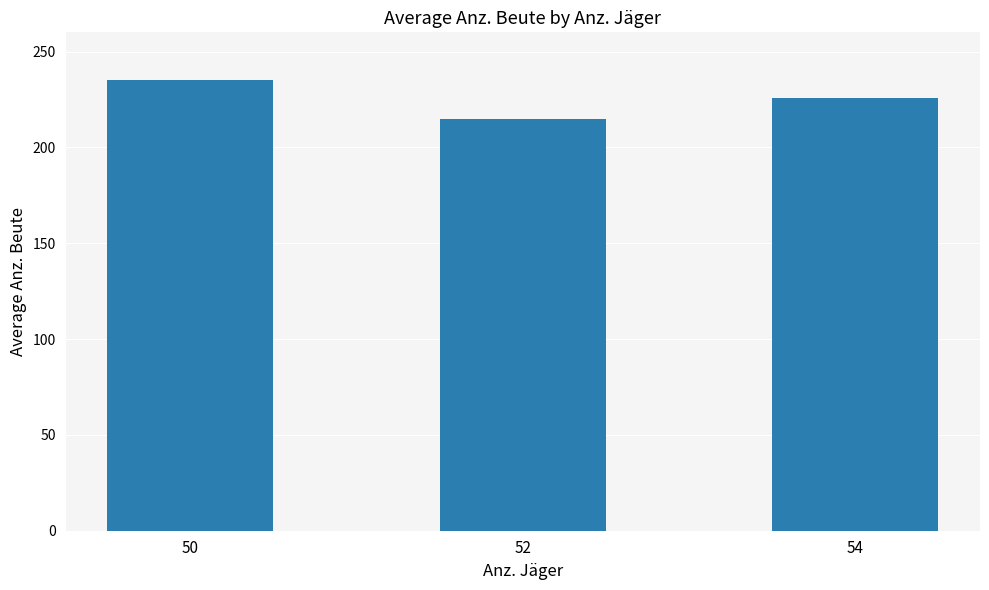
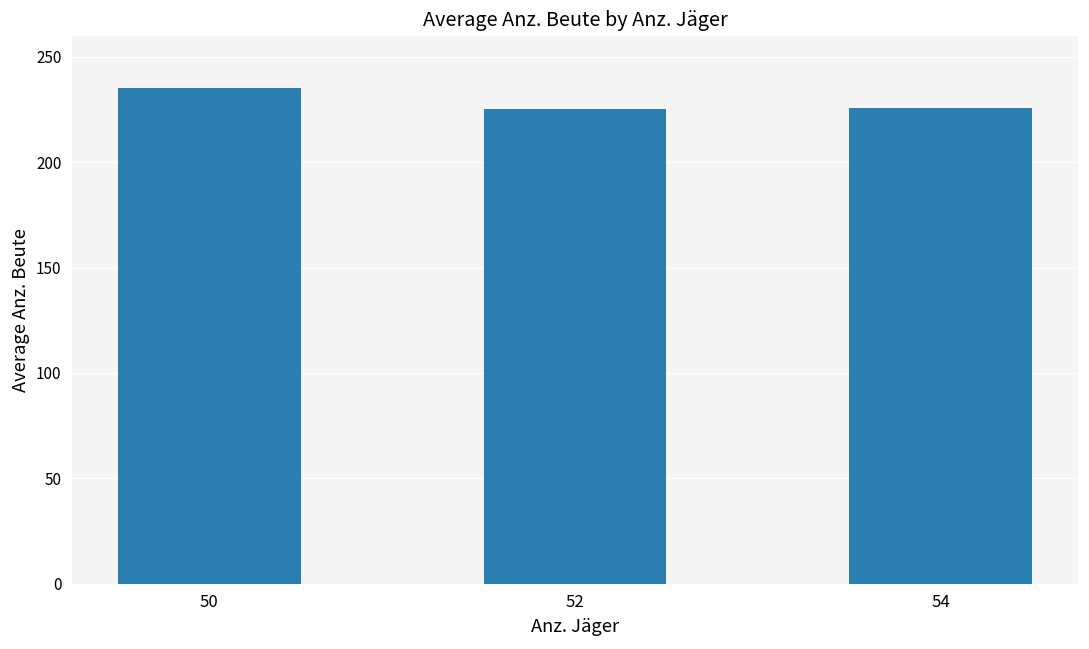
52: 215 -> 225
